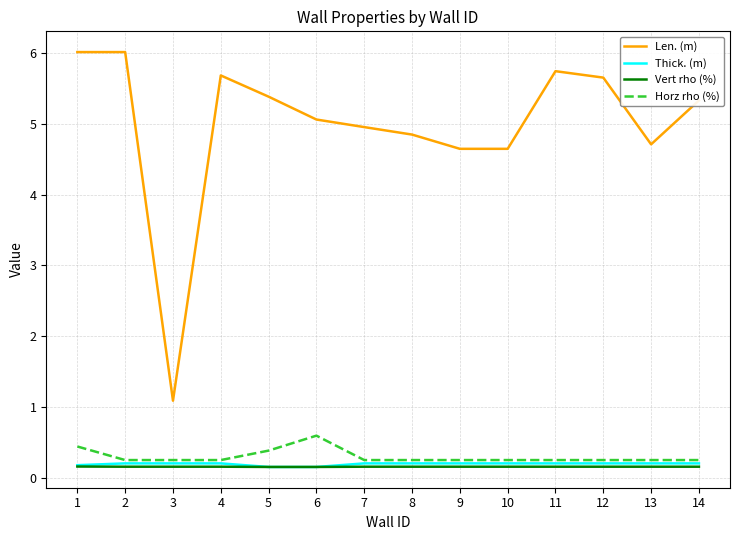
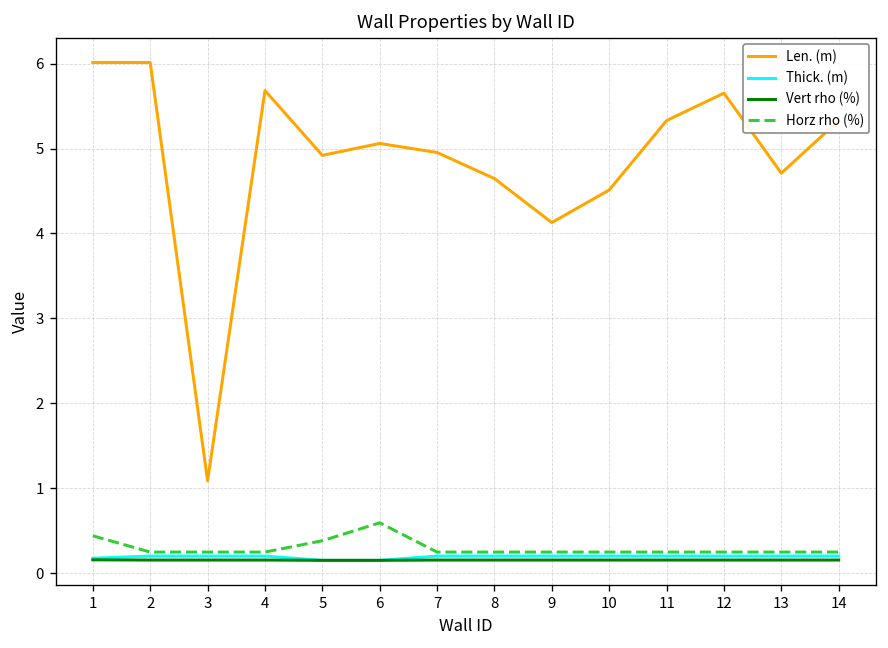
Len. (m), 5: 5.4 -> 4.9
Len. (m), 8: 4.8 -> 4.6
Len. (m), 9: 4.6 -> 4.1
Len. (m), 10: 4.6 -> 4.5
Len. (m), 11: 5.7 -> 5.3
